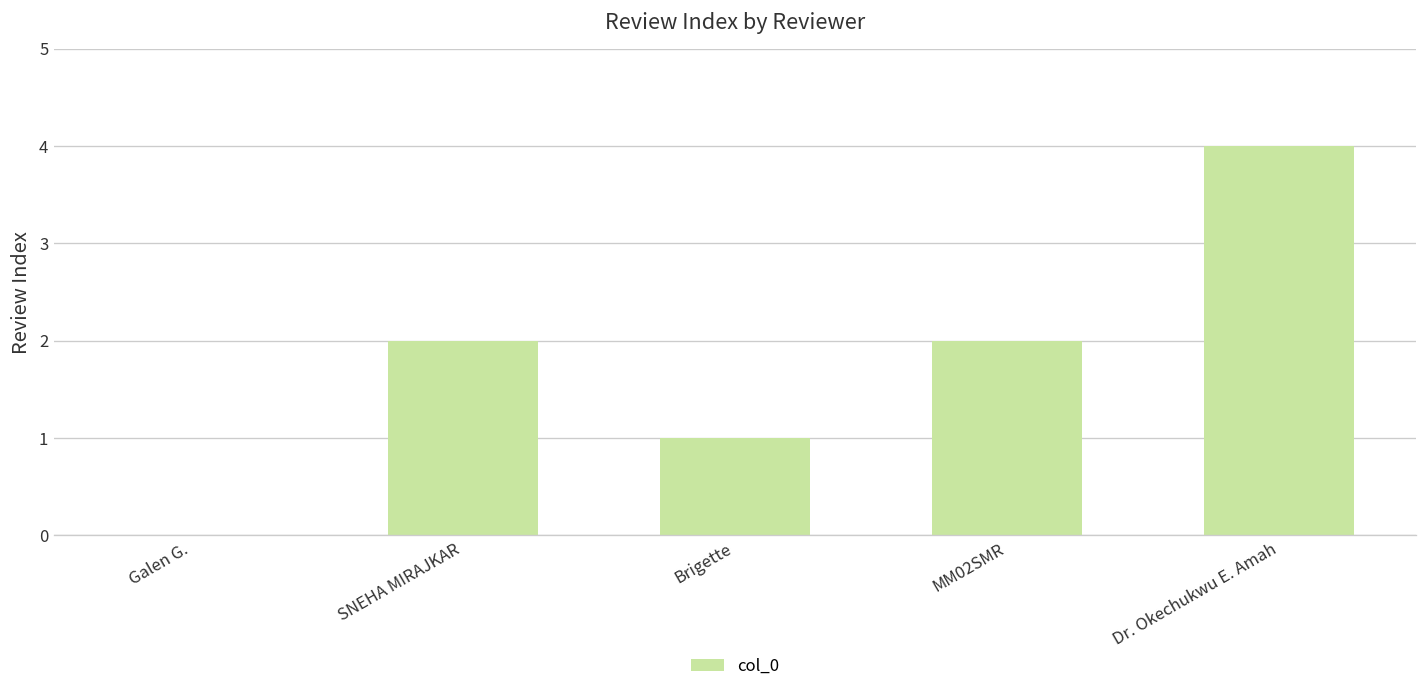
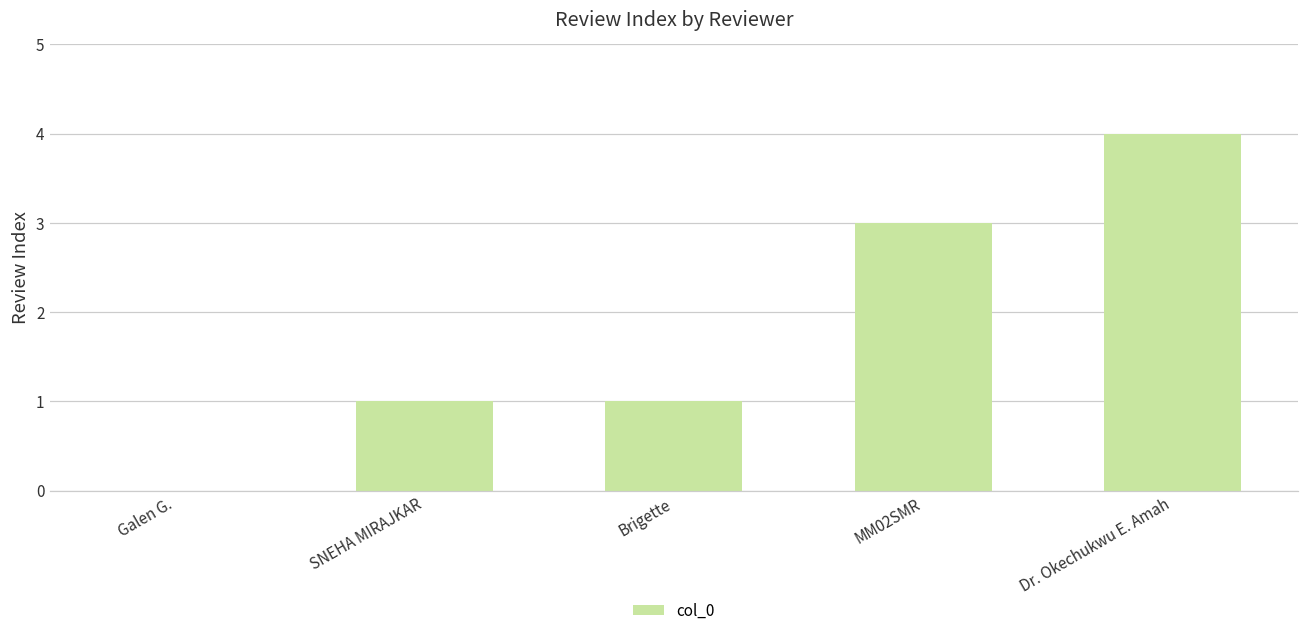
SNEHA MIRAJKAR: 2 -> 1
MM02SMR: 2 -> 3
